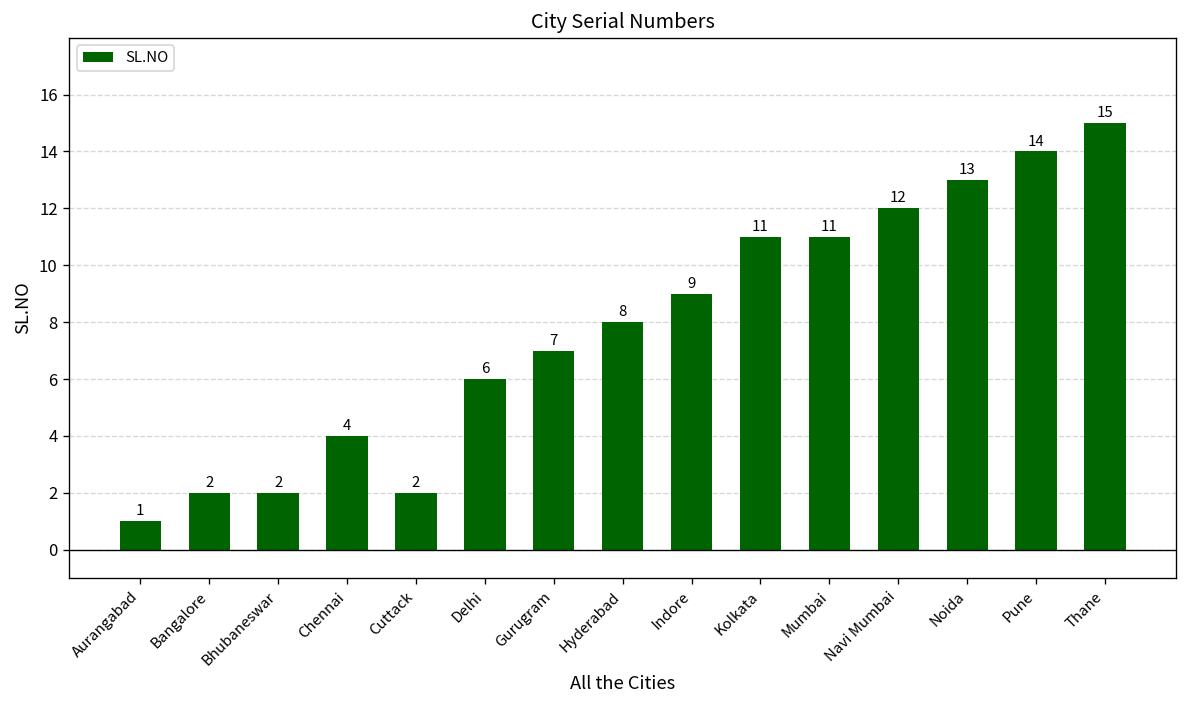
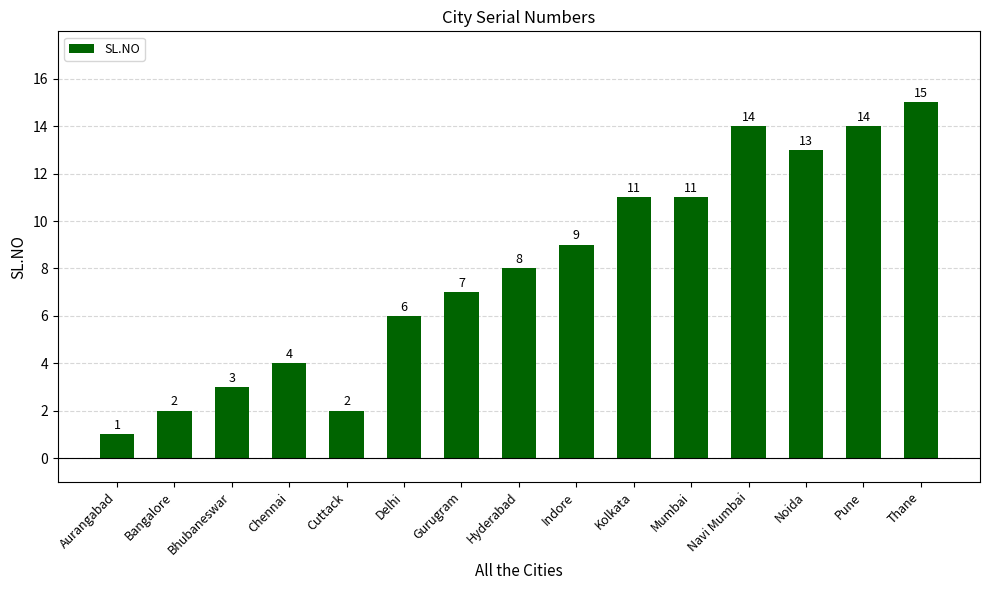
Bhubaneswar: 2 -> 3
Navi Mumbai: 12 -> 14
